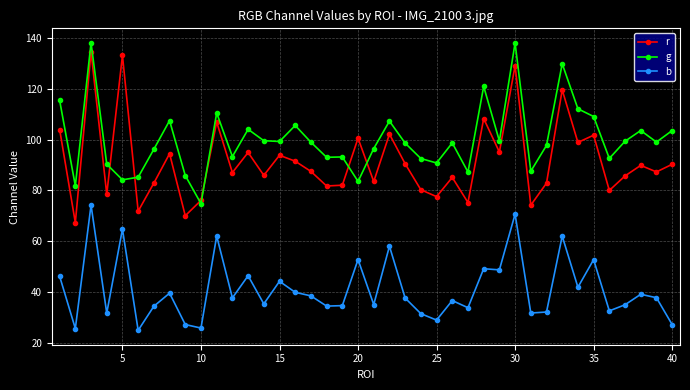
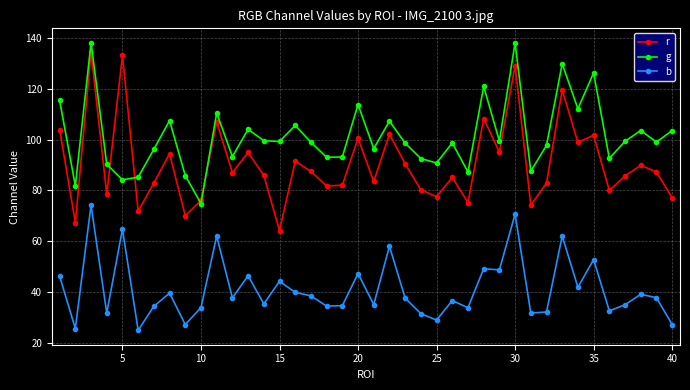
b, 10: 26 -> 34
r, 15: 94 -> 64
g, 20: 84 -> 114
b, 20: 53 -> 47
g, 35: 109 -> 126
r, 40: 90 -> 77
